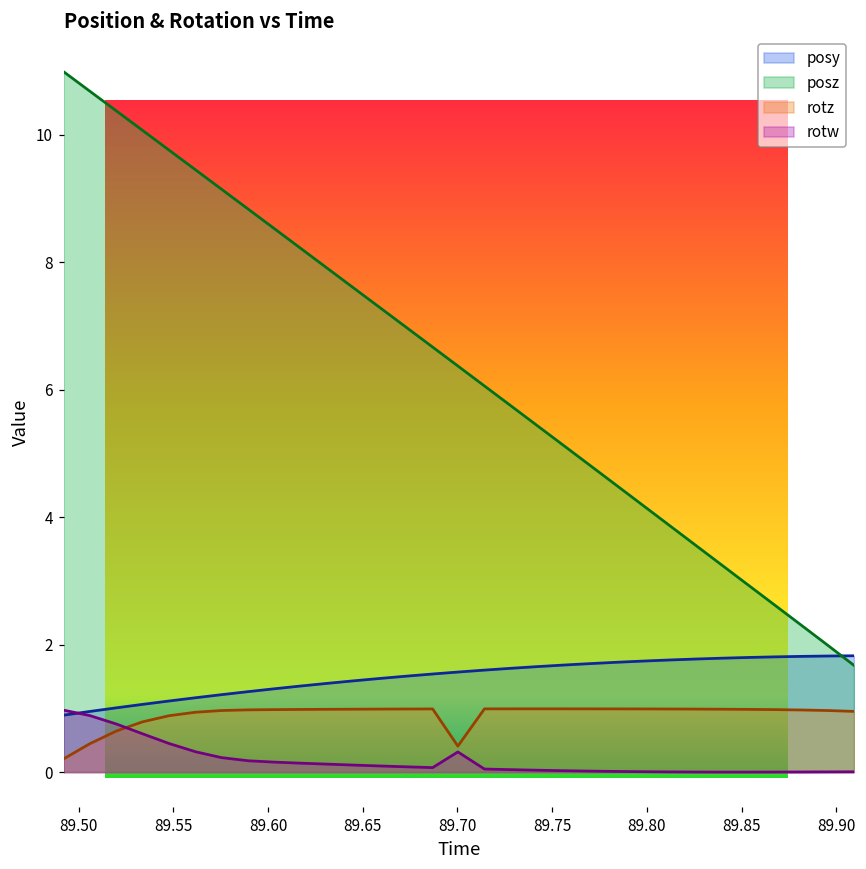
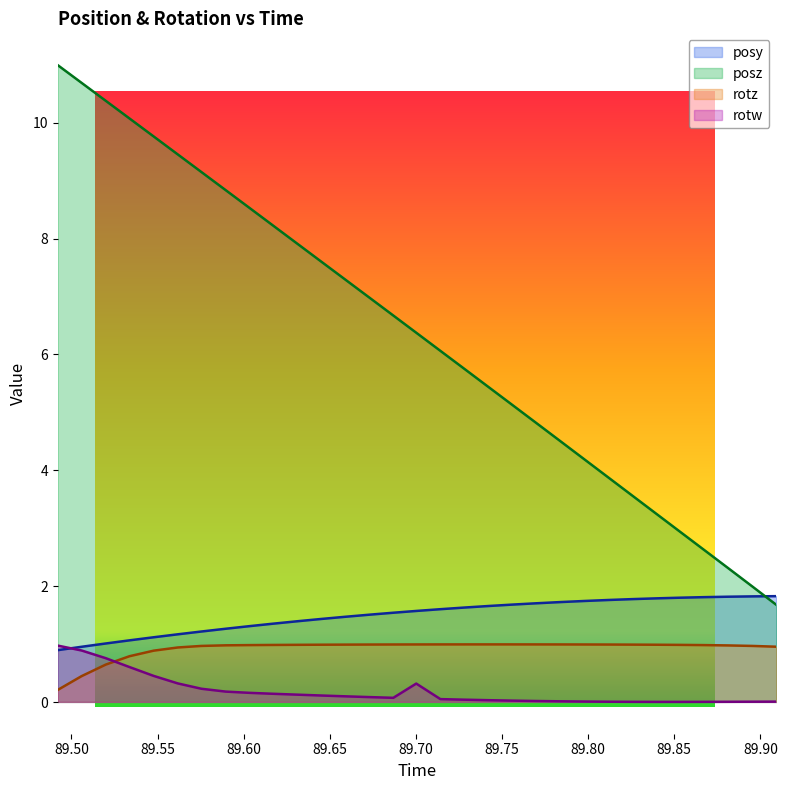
rotz, 89.70: 0.4 -> 1.0
